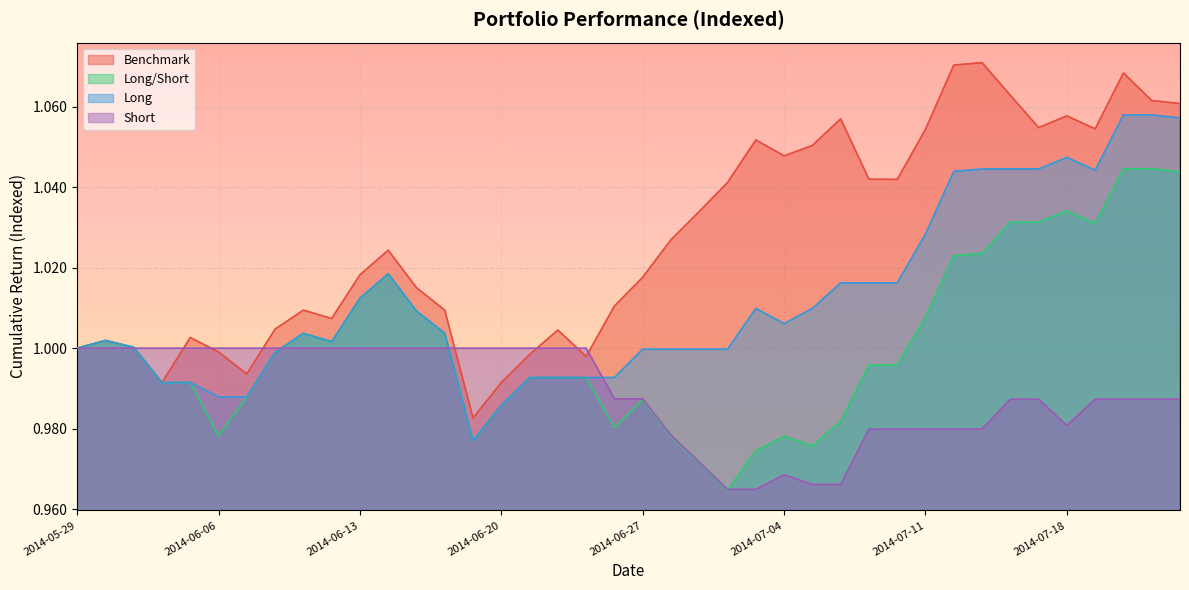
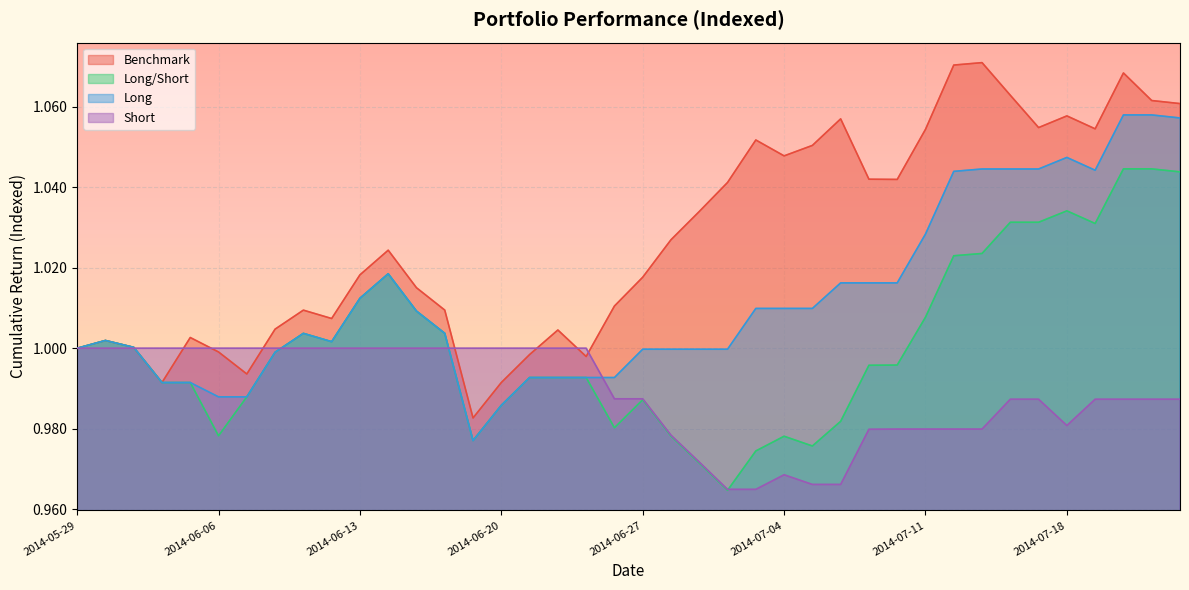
Long, 2014-07-04: 1.006 -> 1.010
